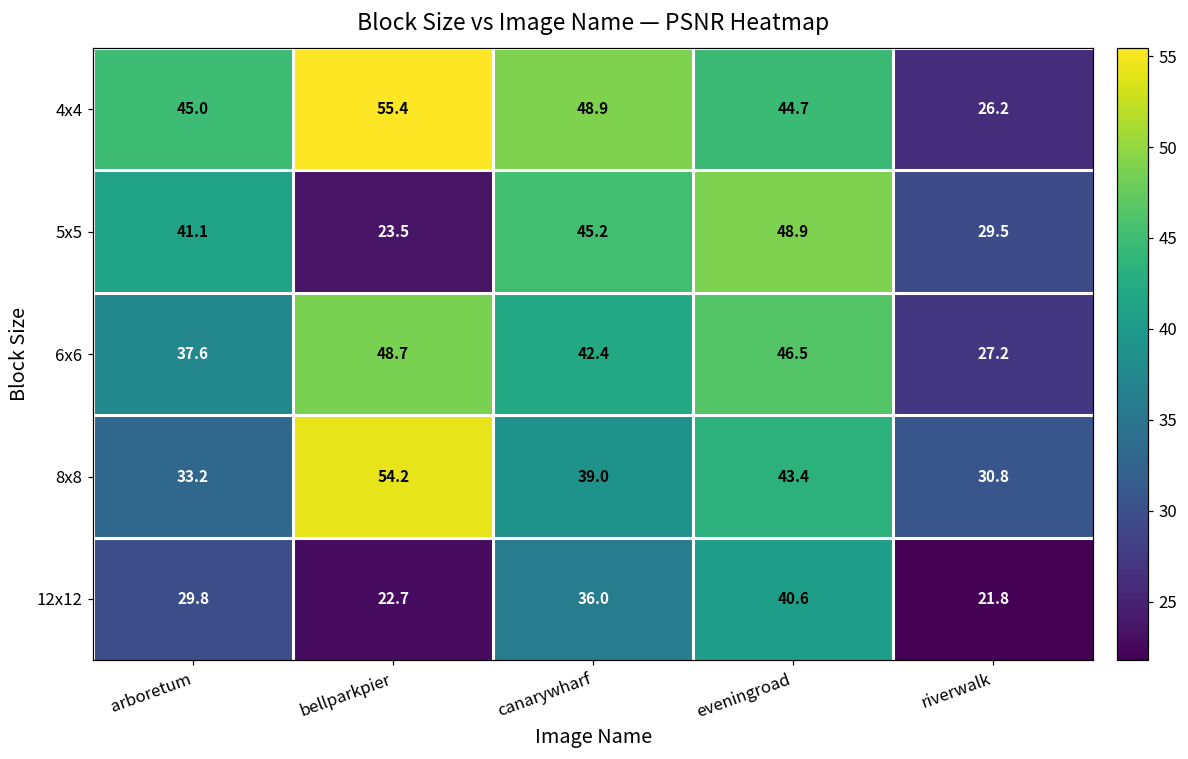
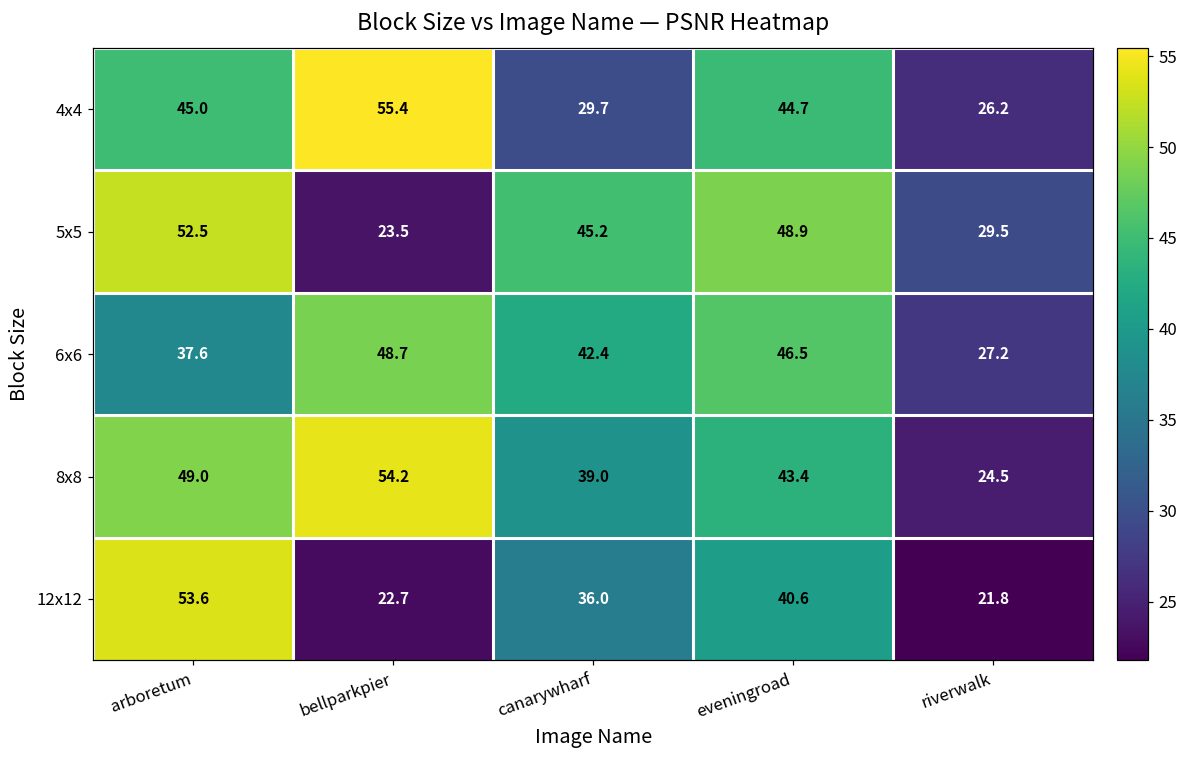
4x4, canarywharf: 48.9 -> 29.7
5x5, arboretum: 41.1 -> 52.5
8x8, arboretum: 33.2 -> 49.0
8x8, riverwalk: 30.8 -> 24.5
12x12, arboretum: 29.8 -> 53.6
